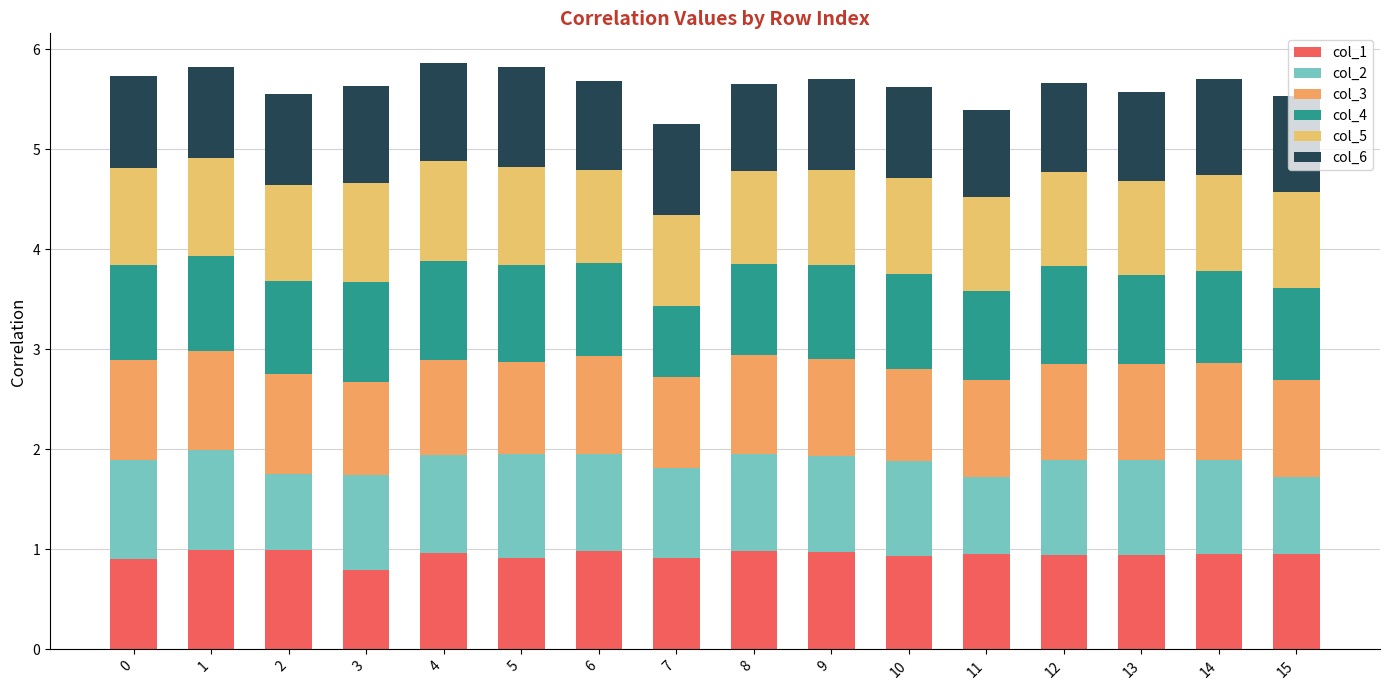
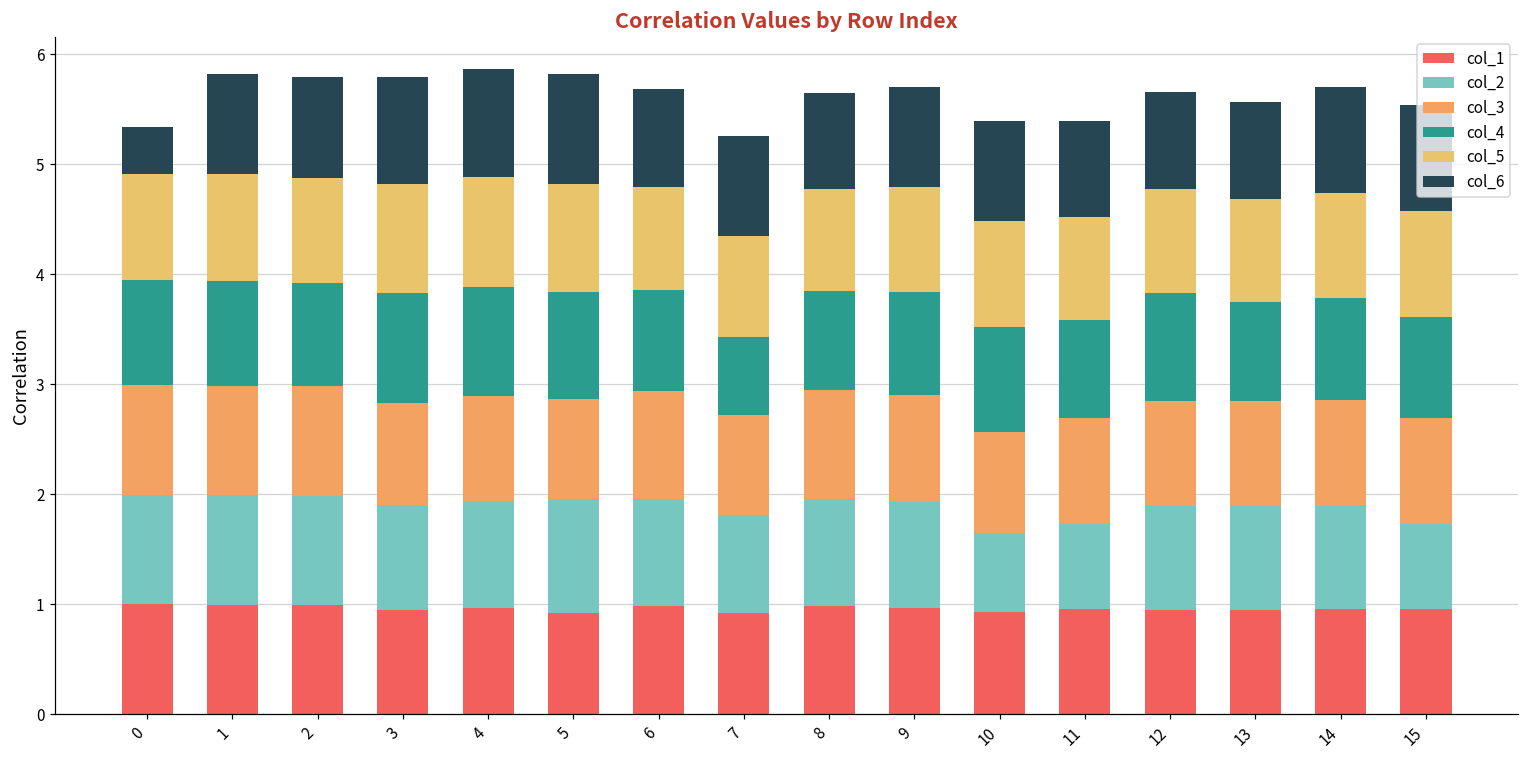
col_1, 0: 0.9 -> 1.0
col_6, 0: 0.92 -> 0.42
col_2, 2: 0.76 -> 0.99
col_1, 3: 0.80 -> 0.95
col_2, 10: 0.95 -> 0.71
